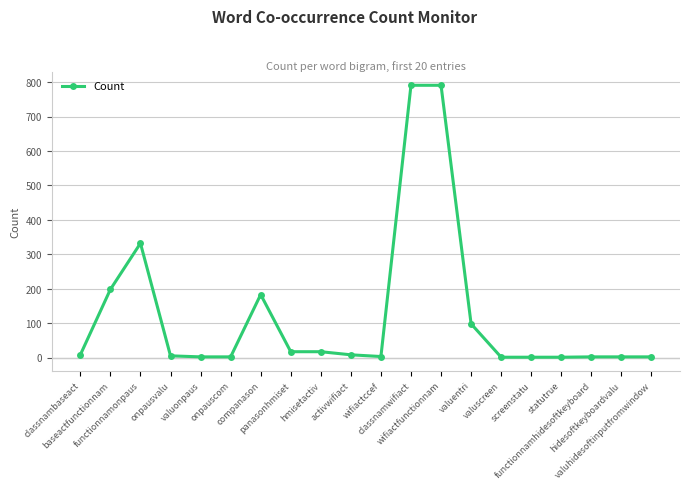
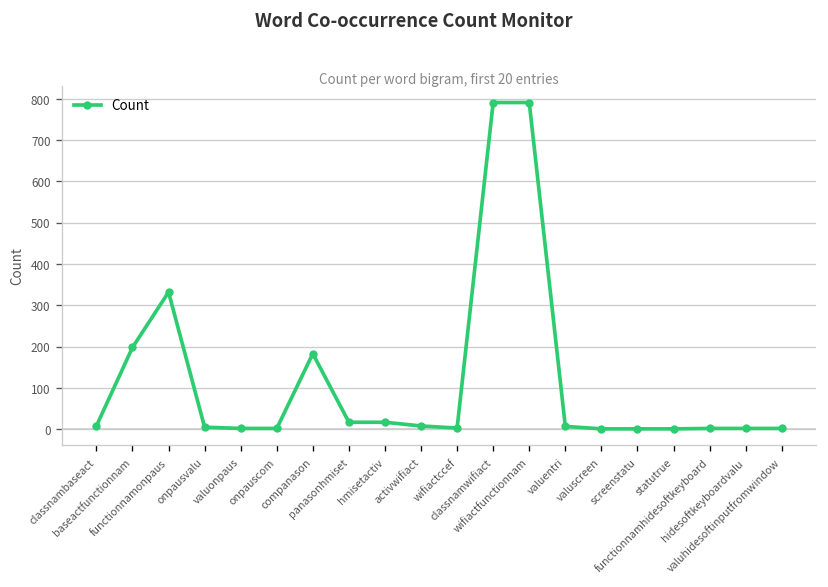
valuentri: 100 -> 10
